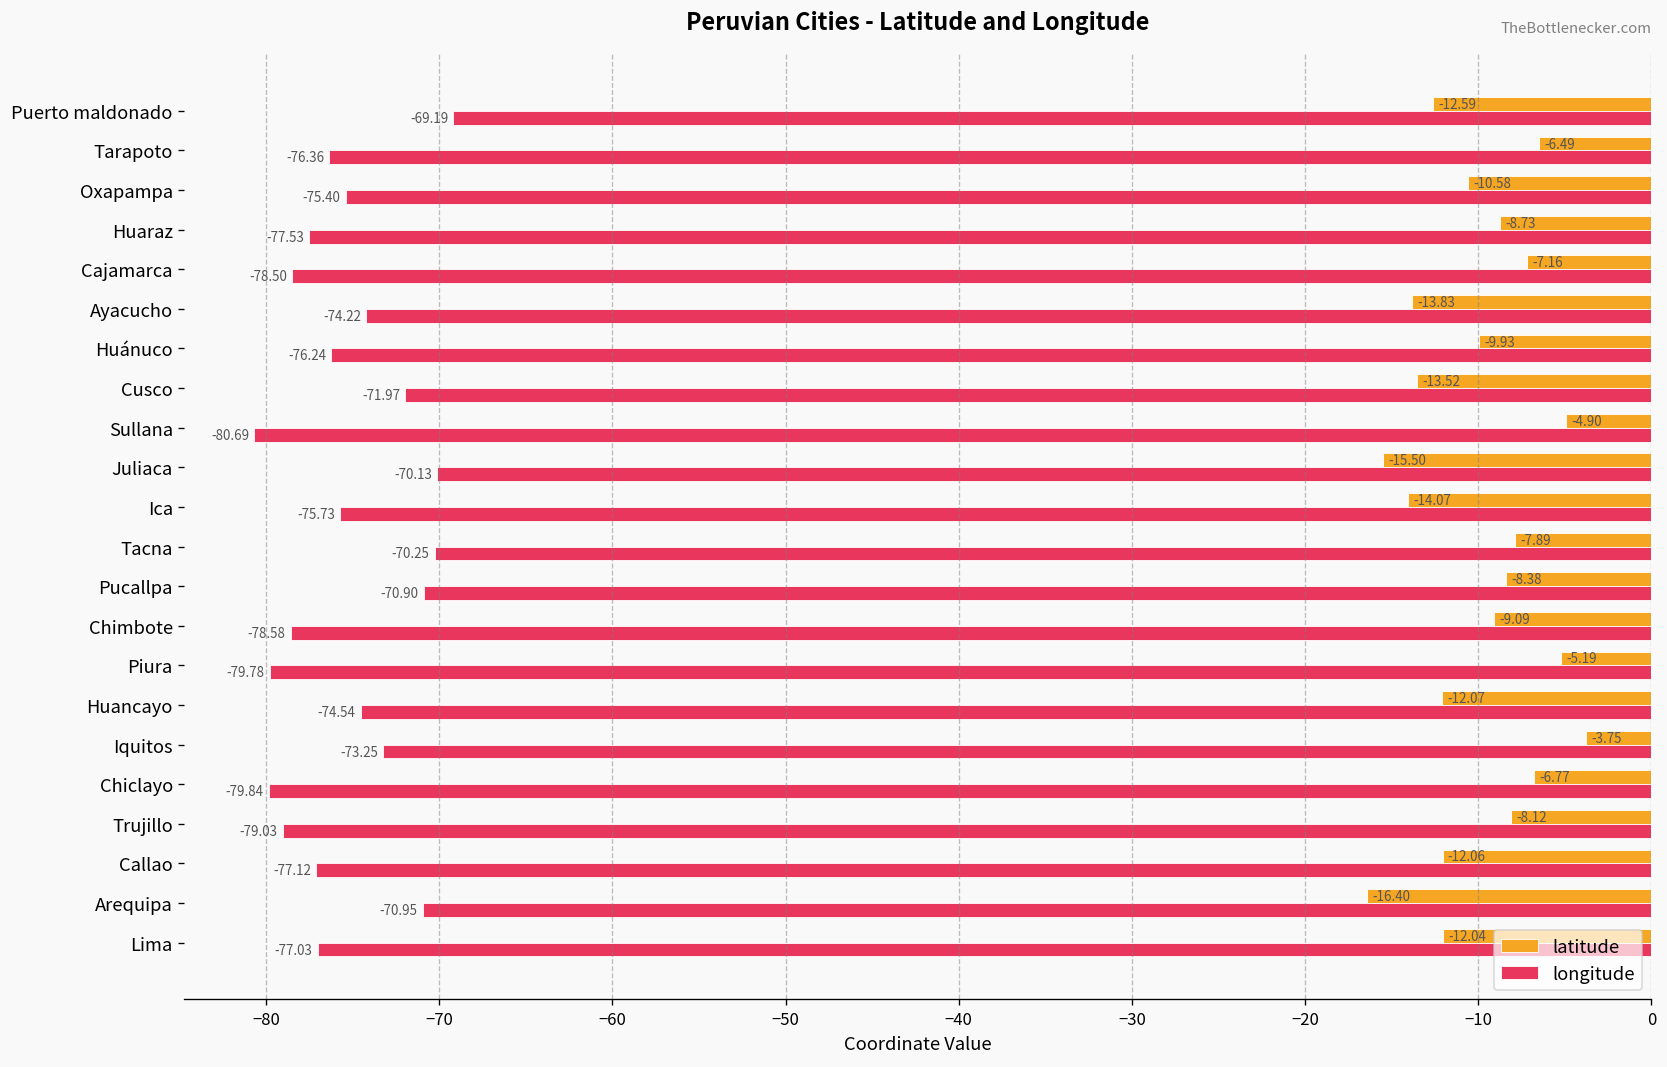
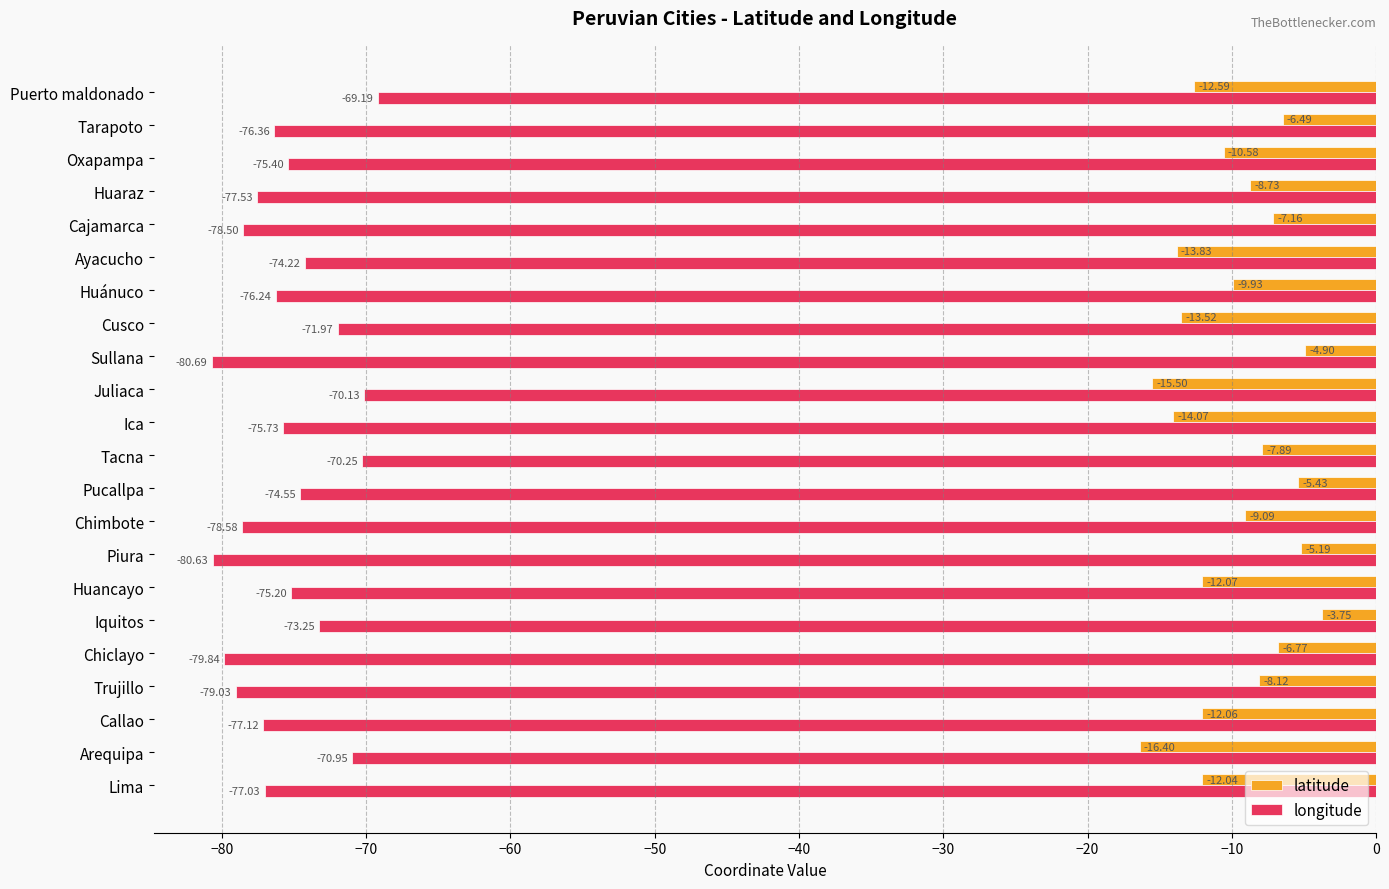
latitude, Pucallpa: -8.38 -> -5.43
longitude, Pucallpa: -70.90 -> -74.55
longitude, Piura: -79.78 -> -80.63
longitude, Huancayo: -74.54 -> -75.20
